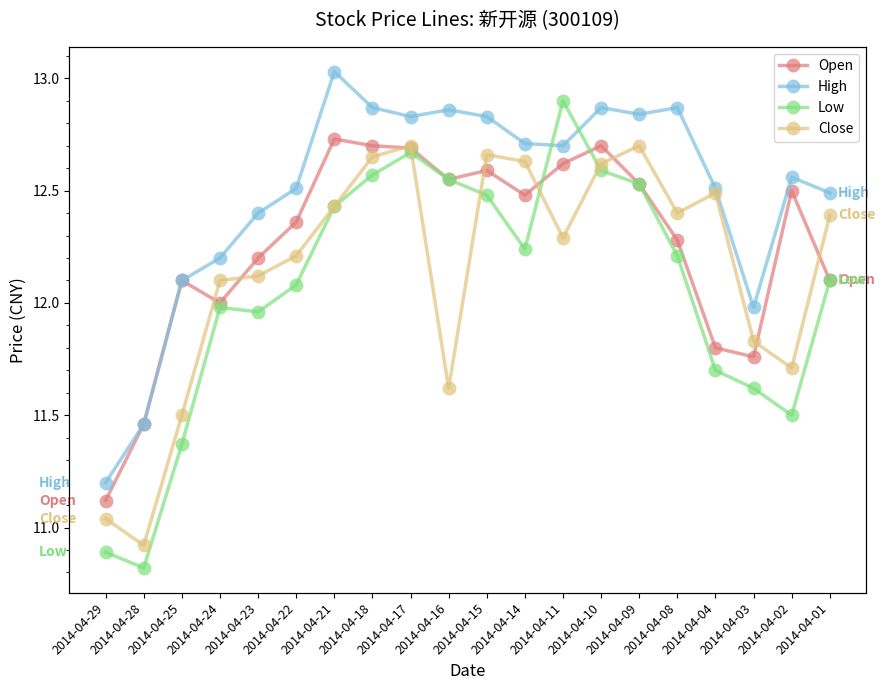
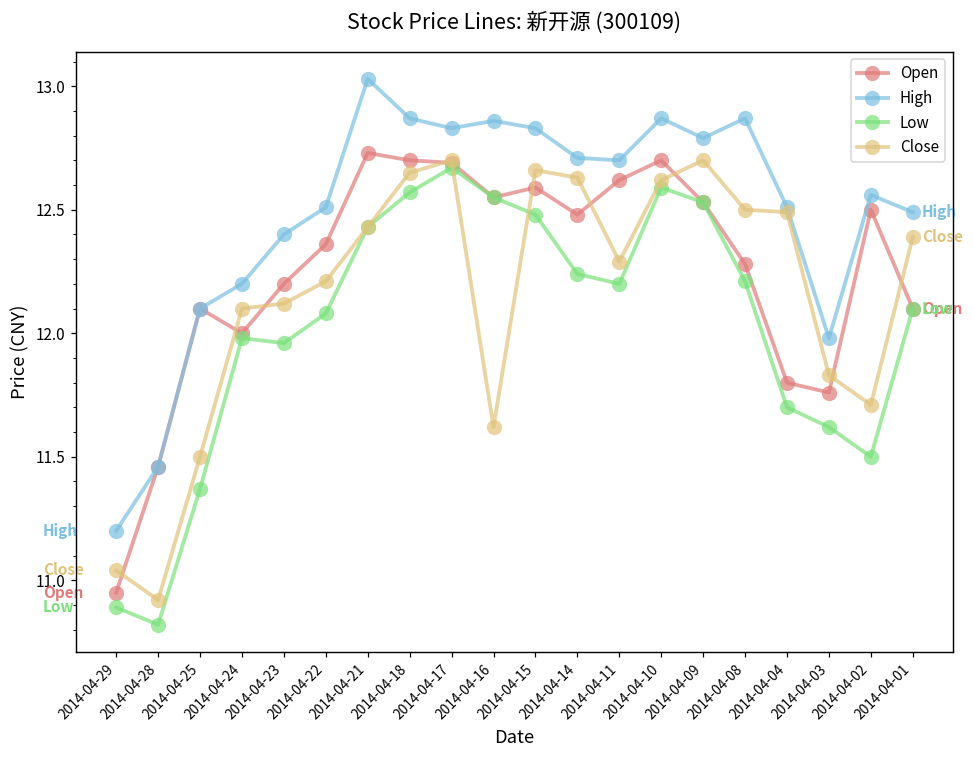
Open, 2014-04-29: 11.12 -> 10.95
Low, 2014-04-11: 12.9 -> 12.2
High, 2014-04-09: 12.84 -> 12.79
Close, 2014-04-08: 12.4 -> 12.5
